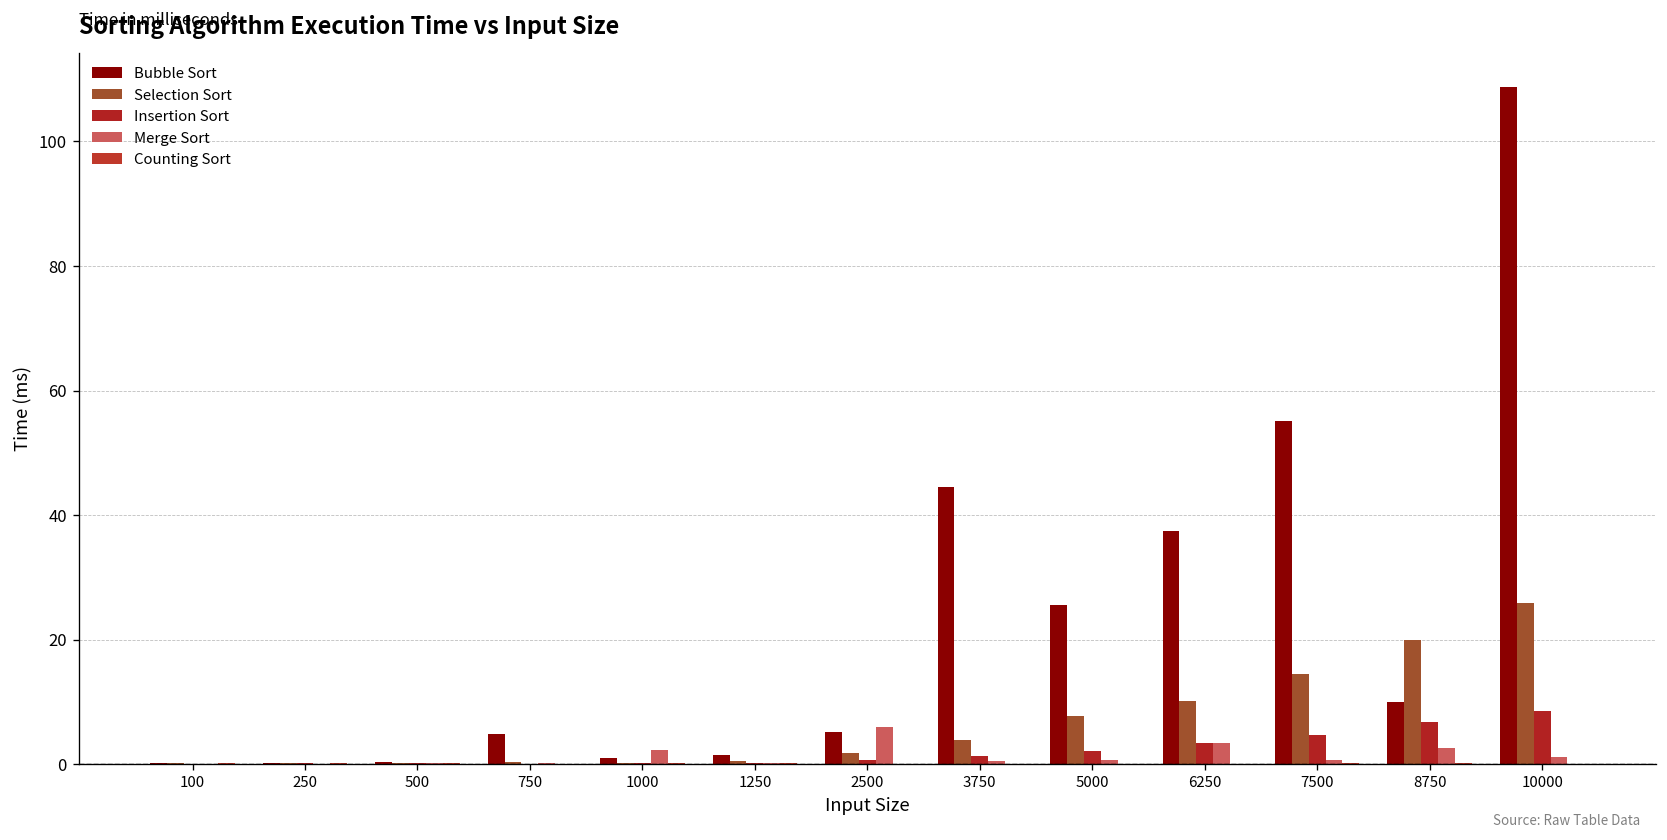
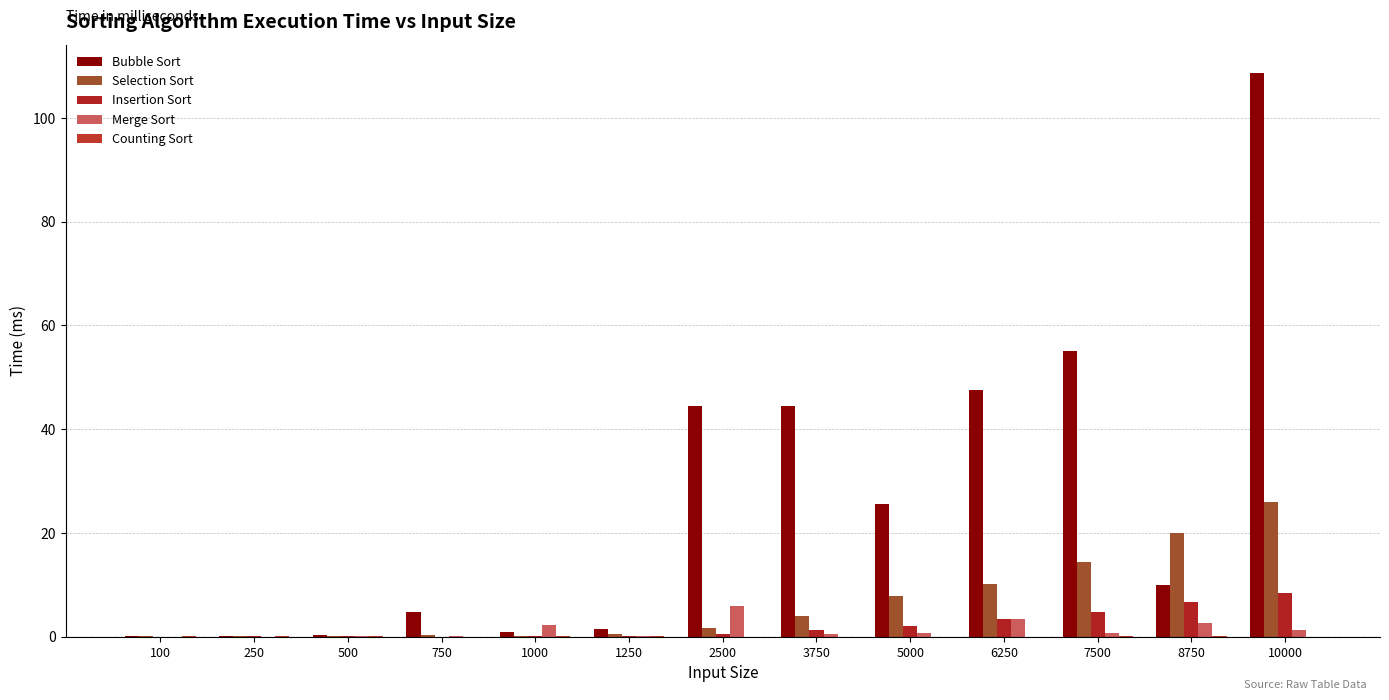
Bubble Sort, 2500: 5 -> 45
Bubble Sort, 6250: 38 -> 48
